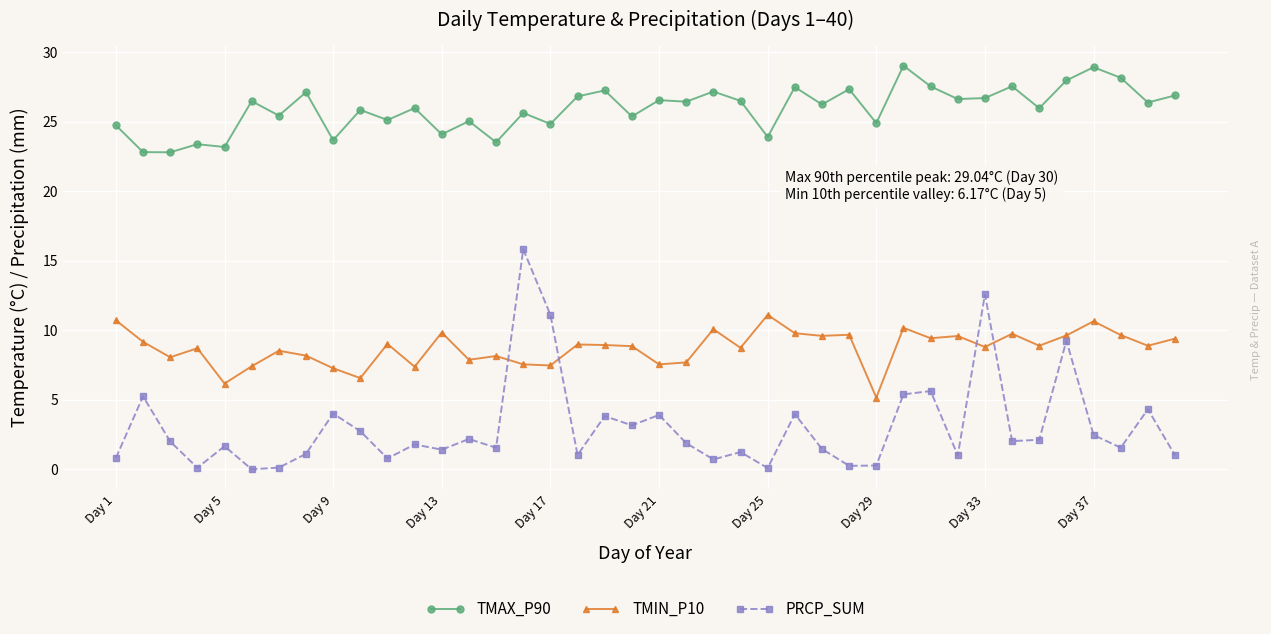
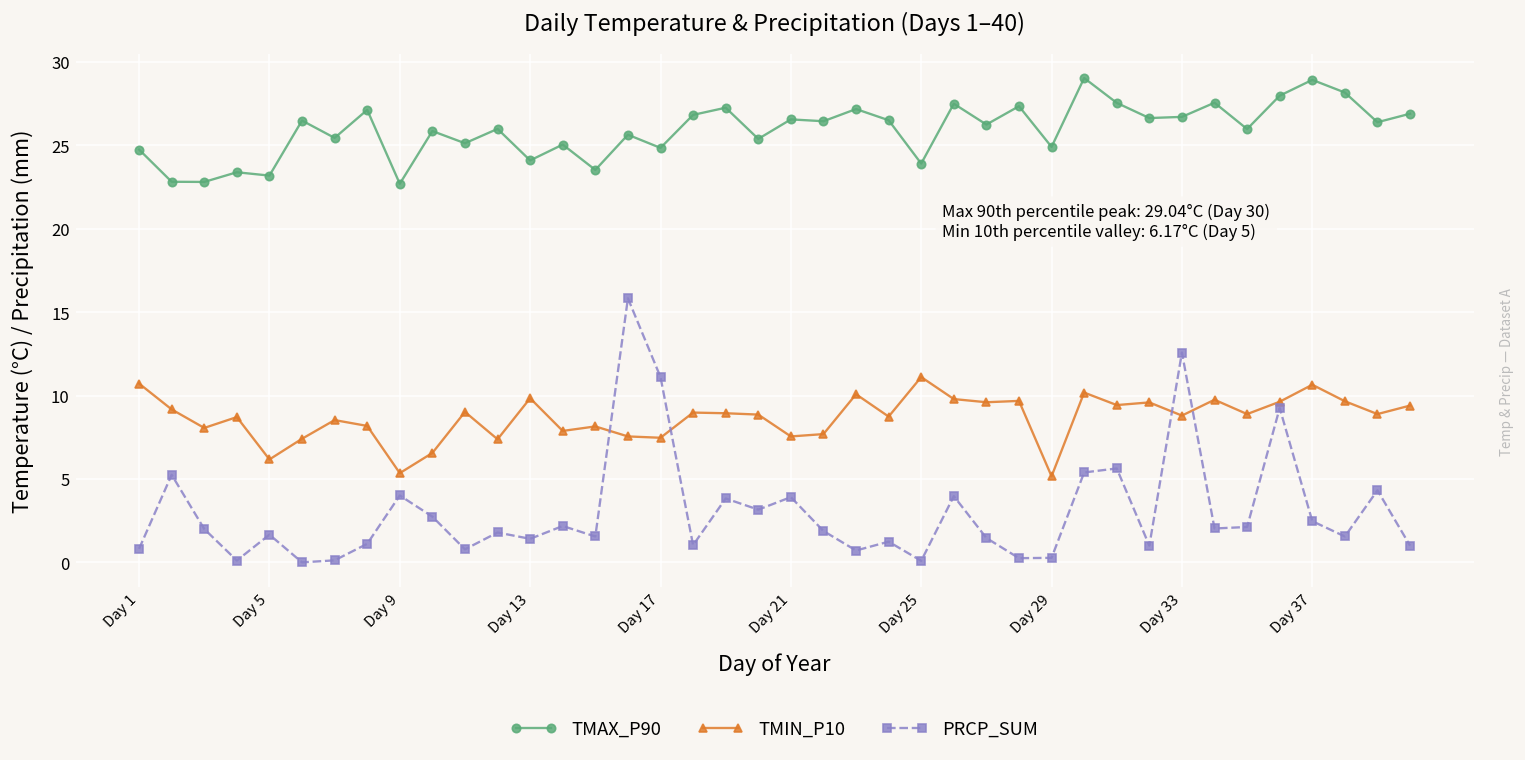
TMAX_P90, Day 9: 23.7 -> 22.7
TMIN_P10, Day 9: 7.3 -> 5.4
